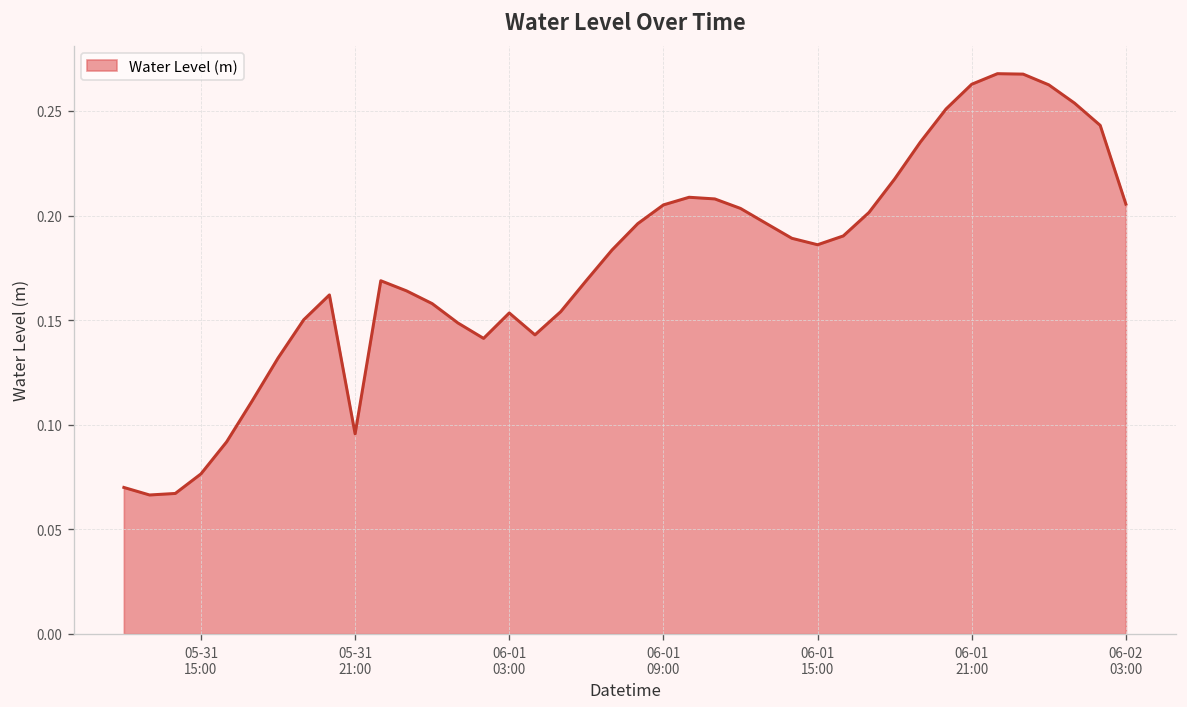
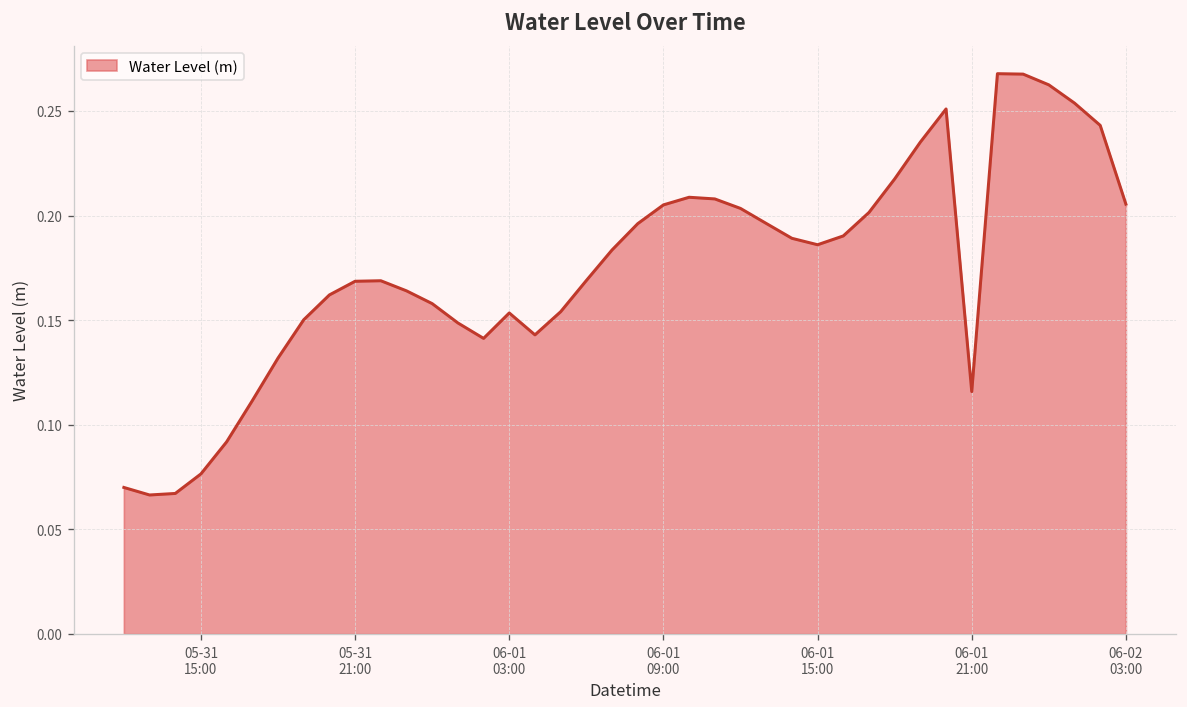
05-31 21:00: 0.096 -> 0.169
06-01 21:00: 0.263 -> 0.116
